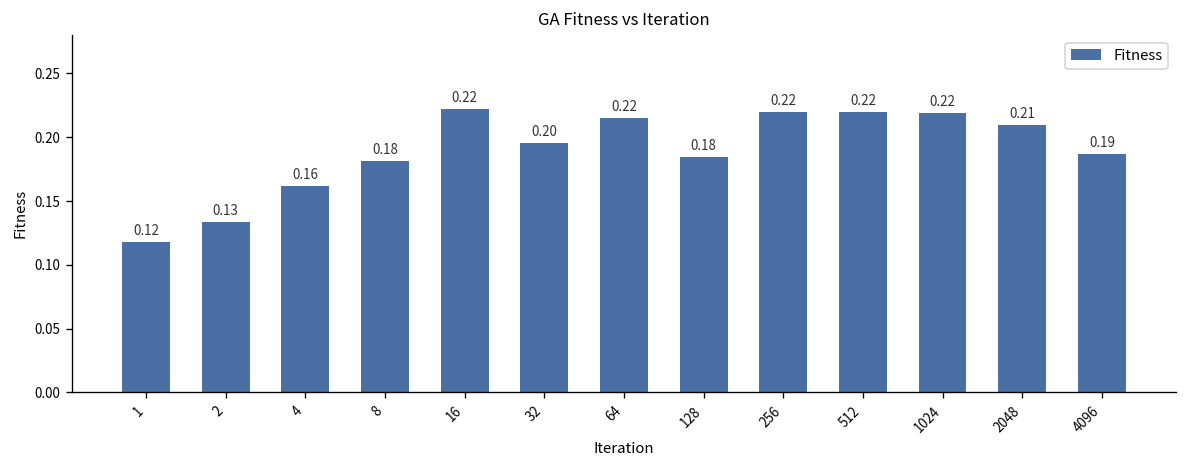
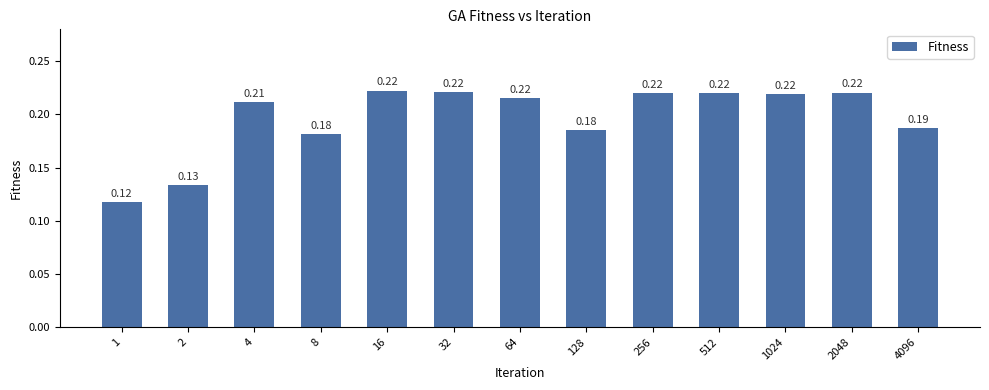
4: 0.16 -> 0.21
32: 0.20 -> 0.22
2048: 0.21 -> 0.22
